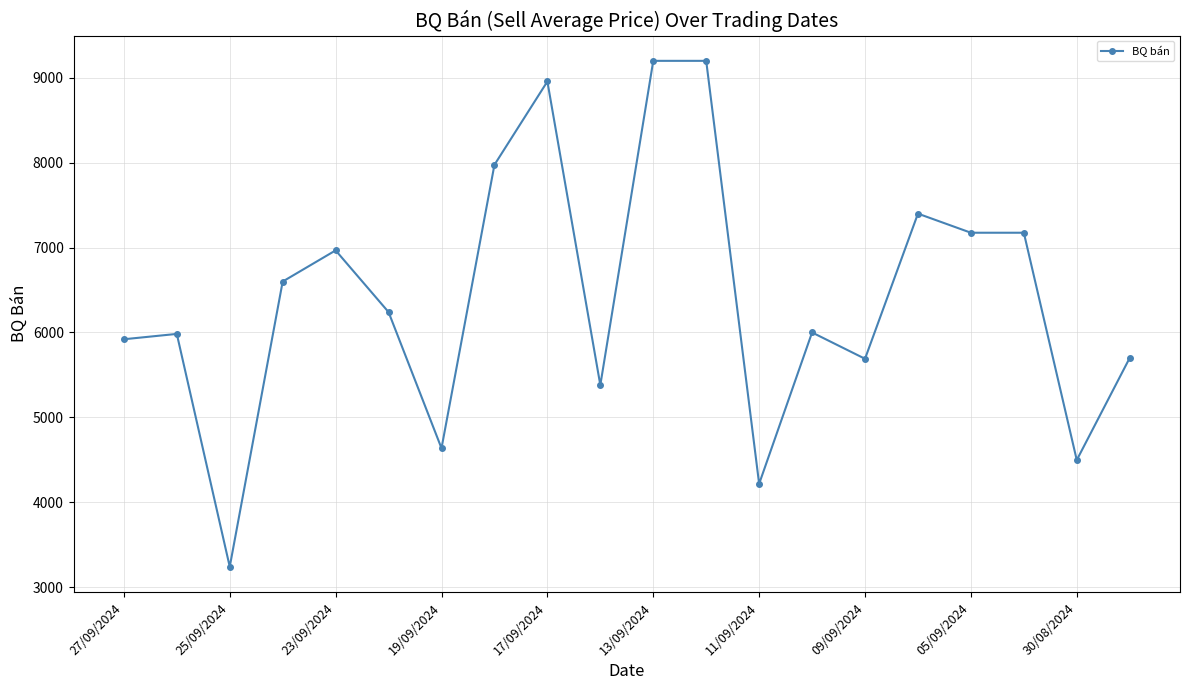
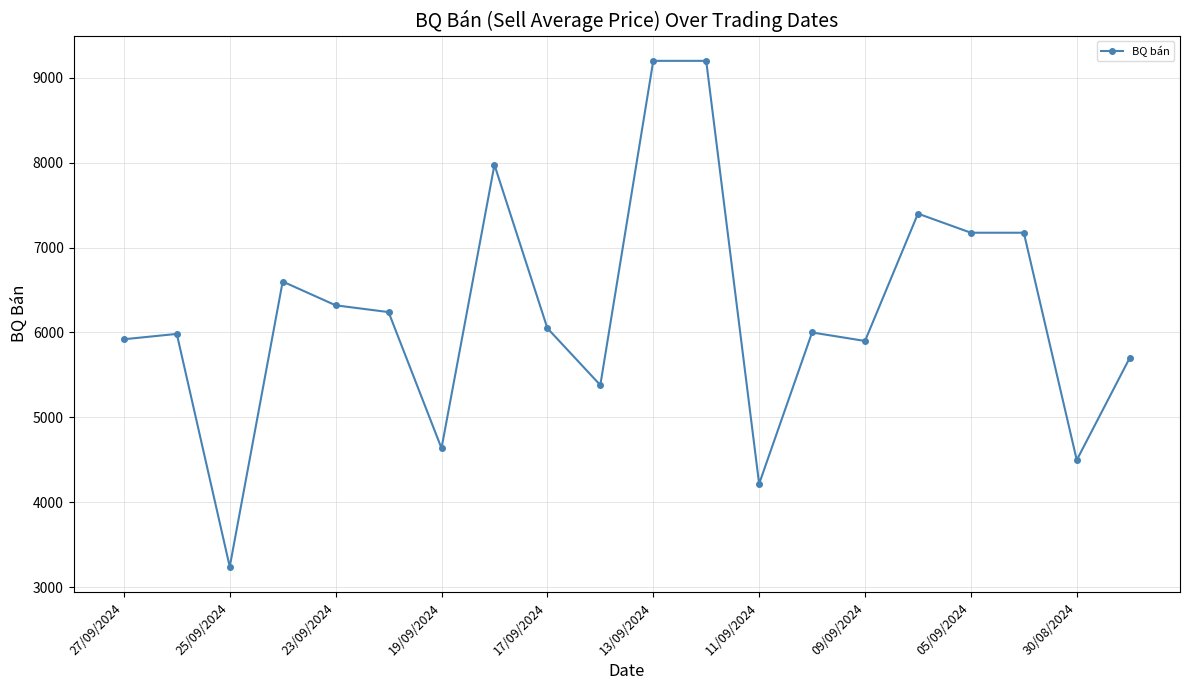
23/09/2024: 7000 -> 6300
17/09/2024: 9000 -> 6100
09/09/2024: 5700 -> 5900
